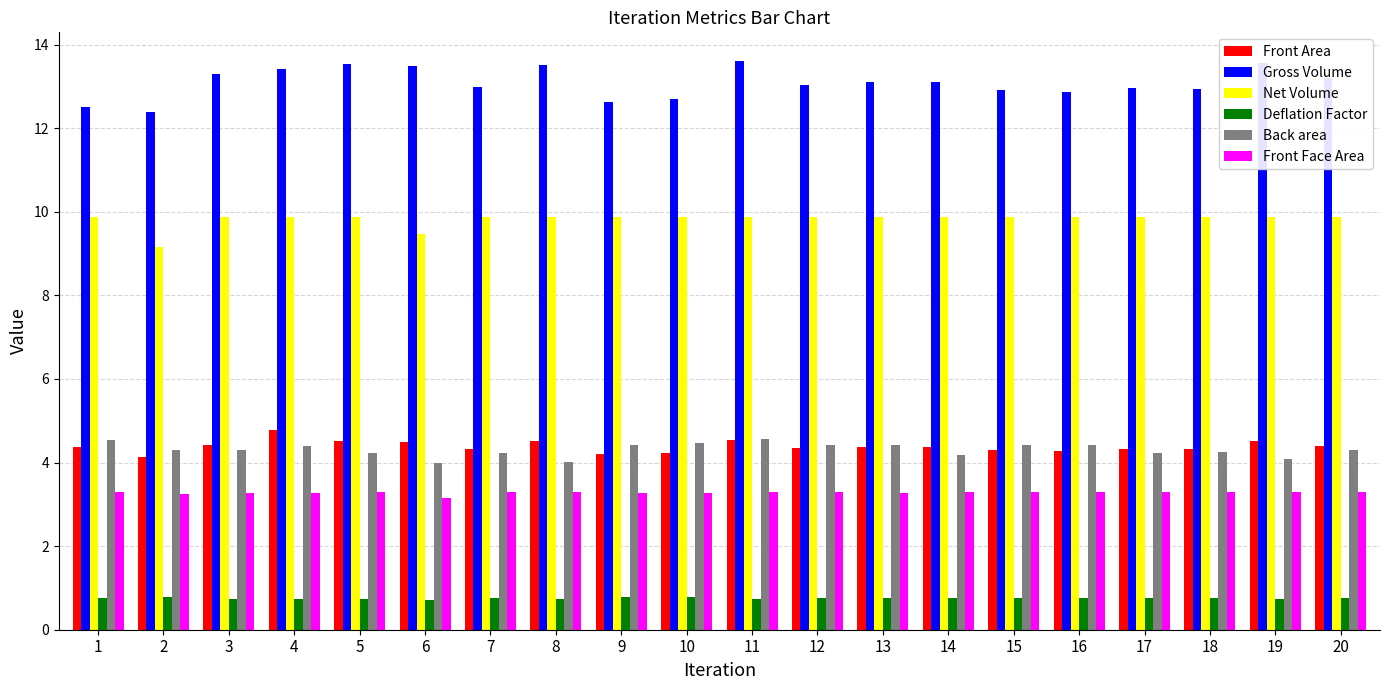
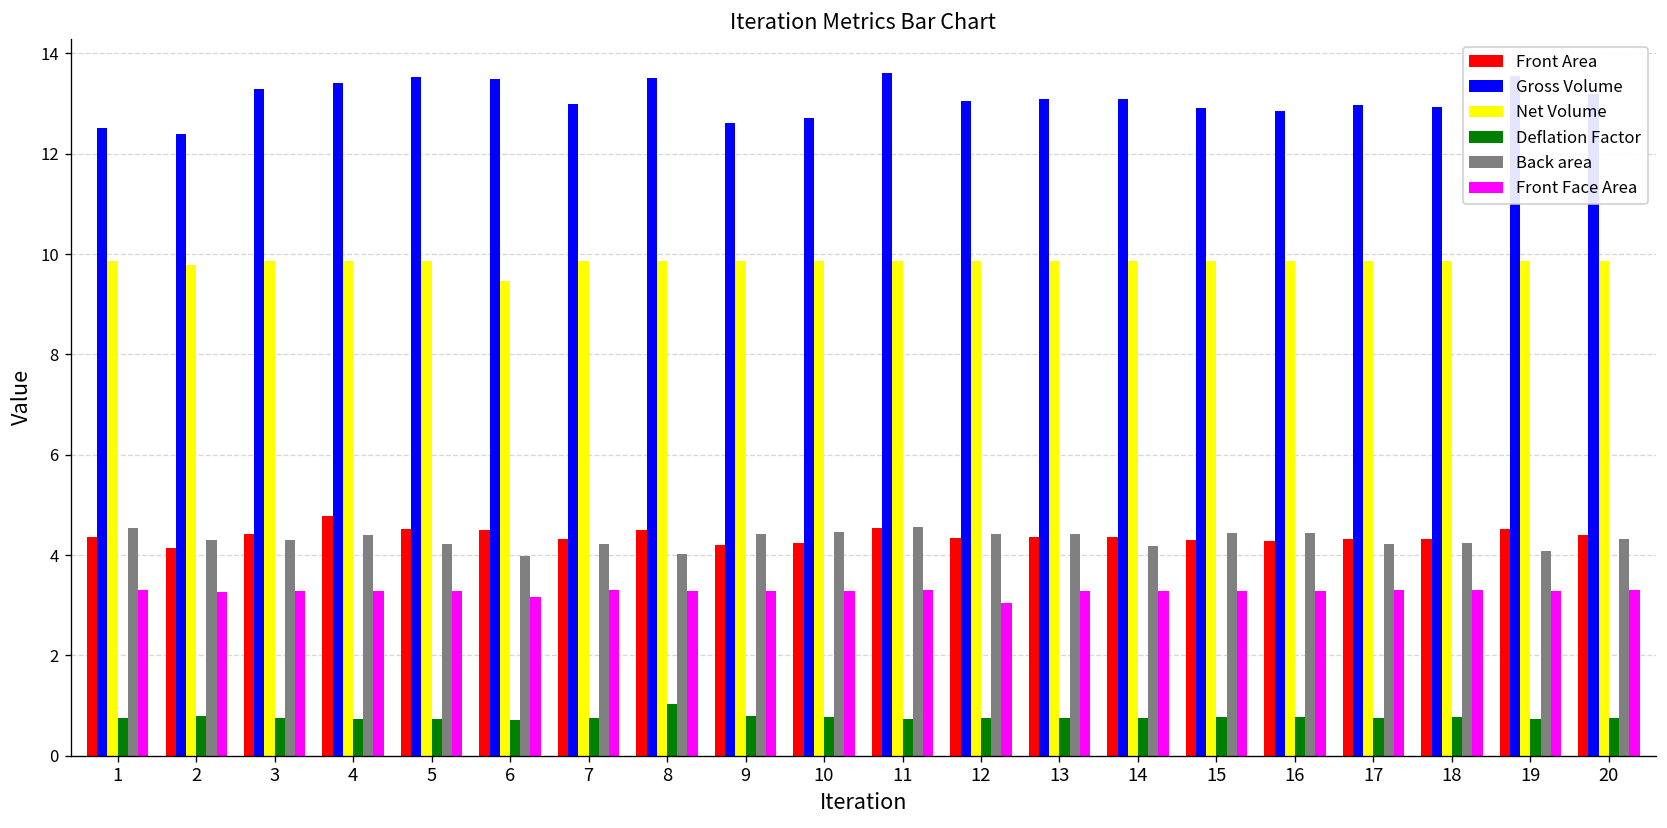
Net Volume, 2: 9.2 -> 9.8
Deflation Factor, 8: 0.7 -> 1.0
Front Face Area, 12: 3.3 -> 3.0
